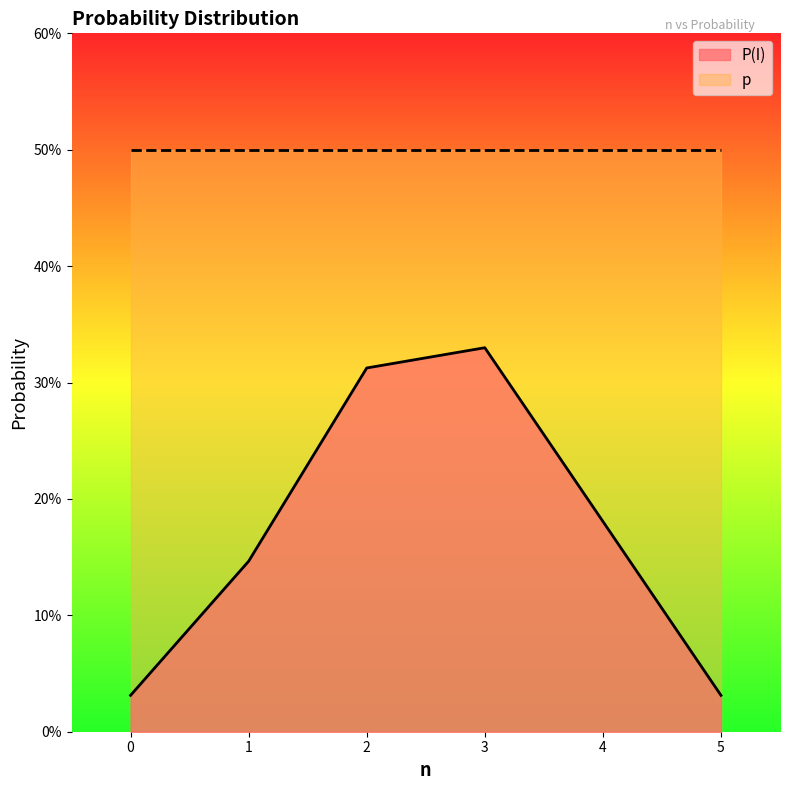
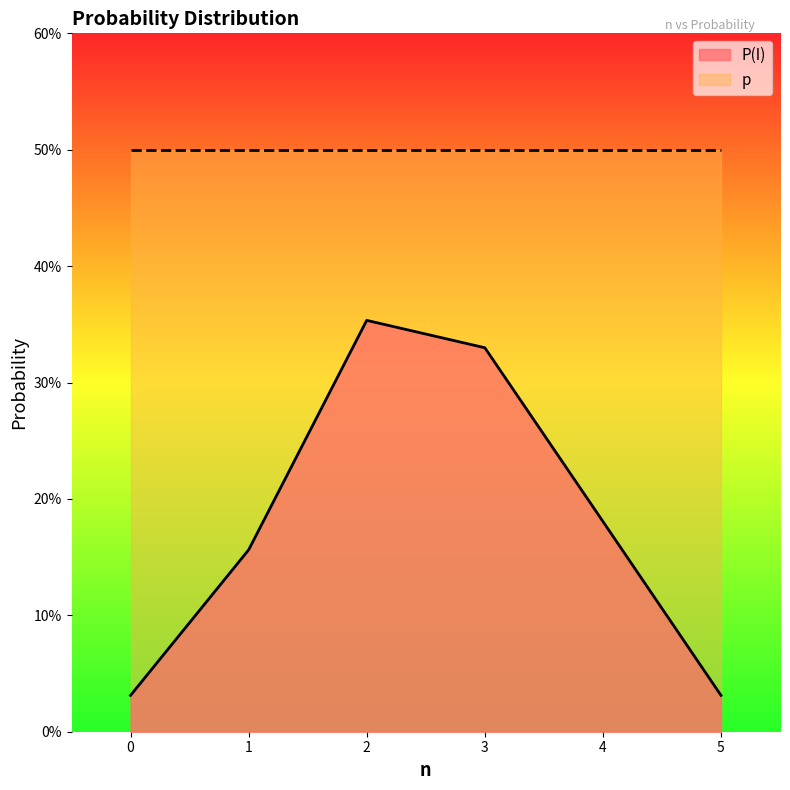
P(I), 1: 14.6% -> 15.6%
P(I), 2: 31.3% -> 35.3%
